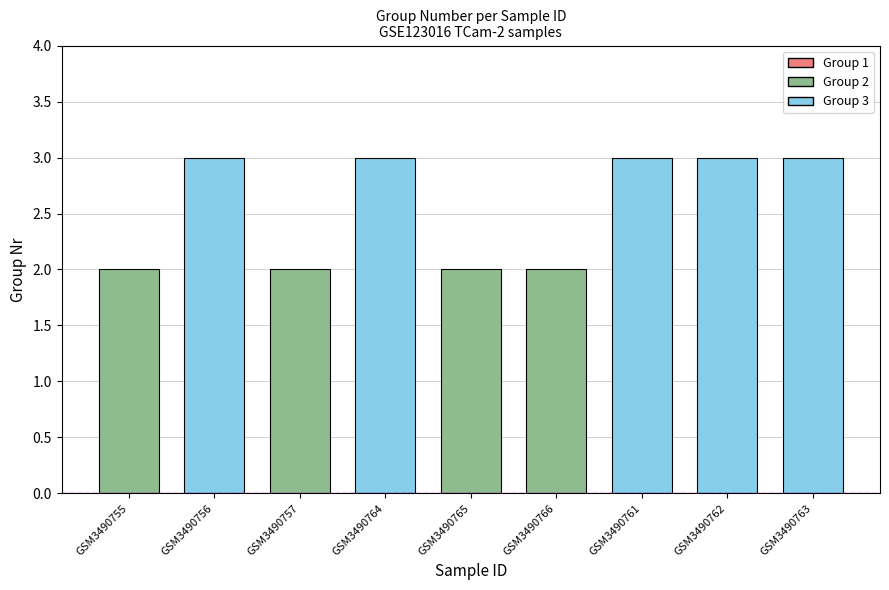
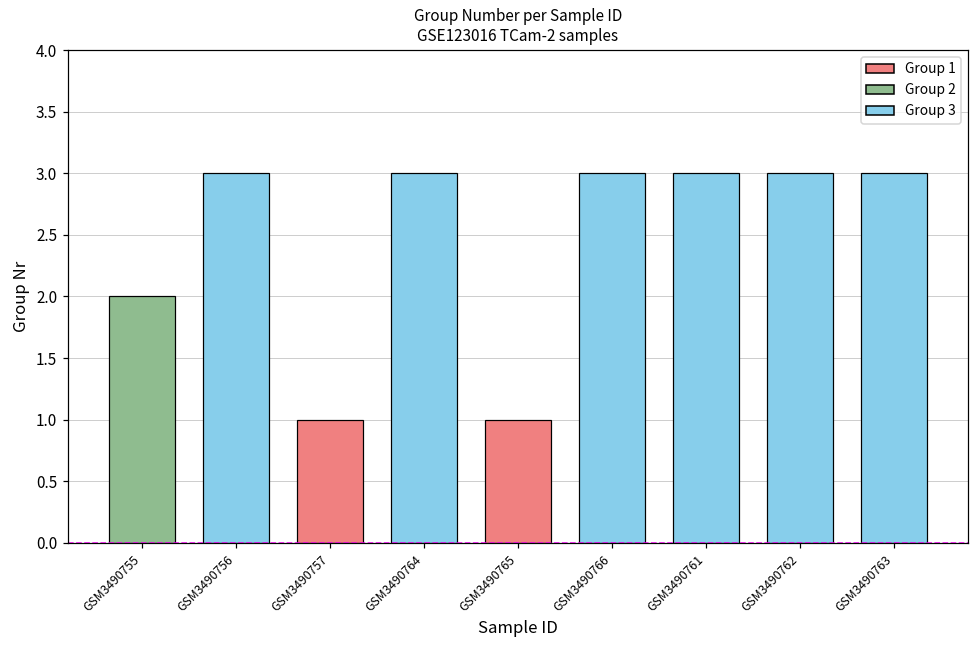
GSM3490757: 2 -> 1
GSM3490765: 2 -> 1
GSM3490766: 2 -> 3
